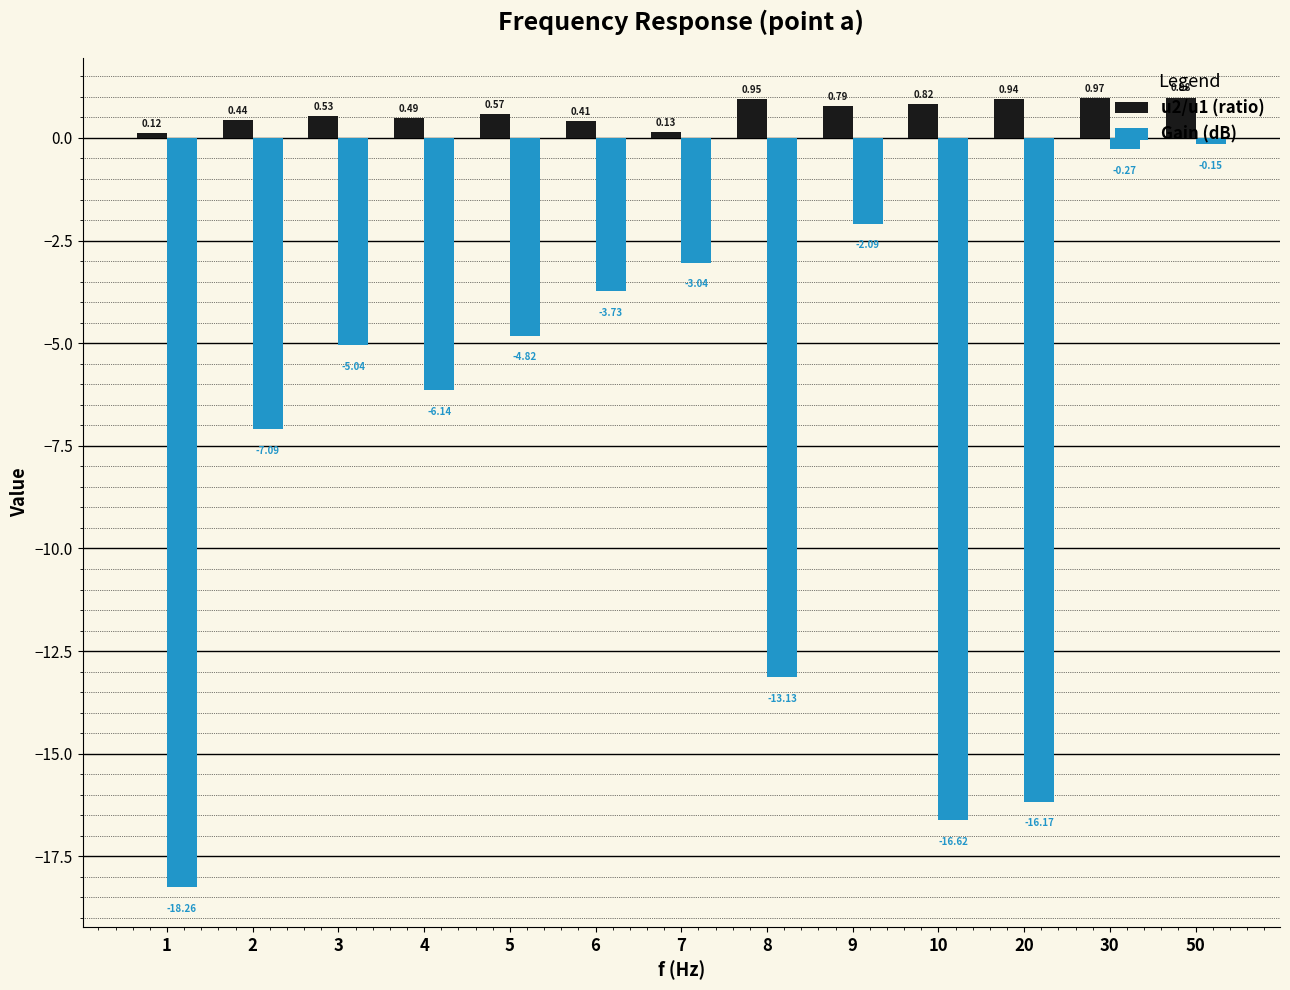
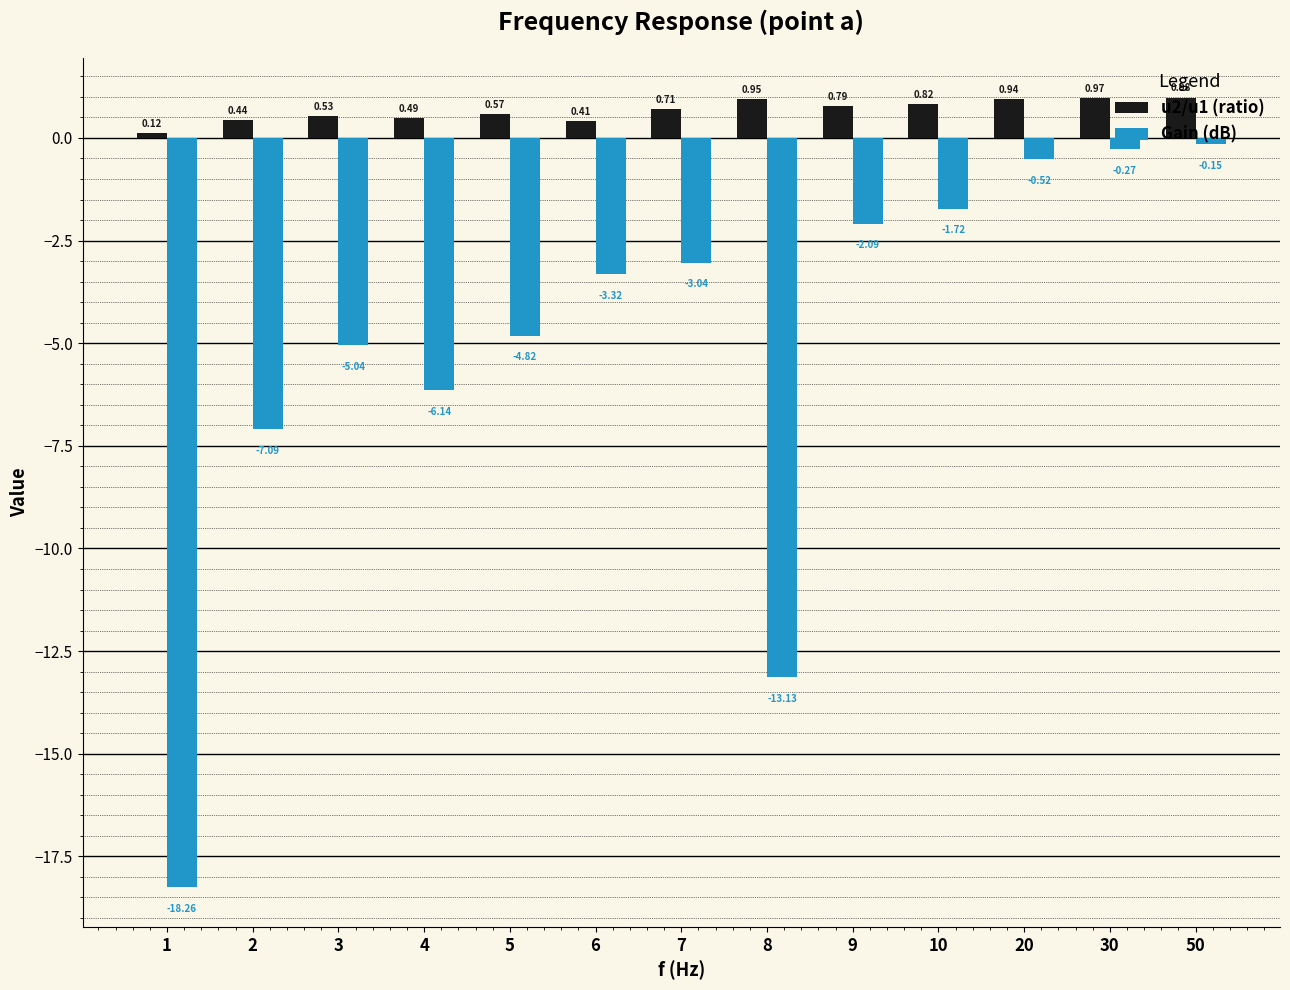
Gain (dB), 6: -3.73 -> -3.32
u2/u1 (ratio), 7: 0.13 -> 0.71
Gain (dB), 10: -16.62 -> -1.72
Gain (dB), 20: -16.17 -> -0.52
